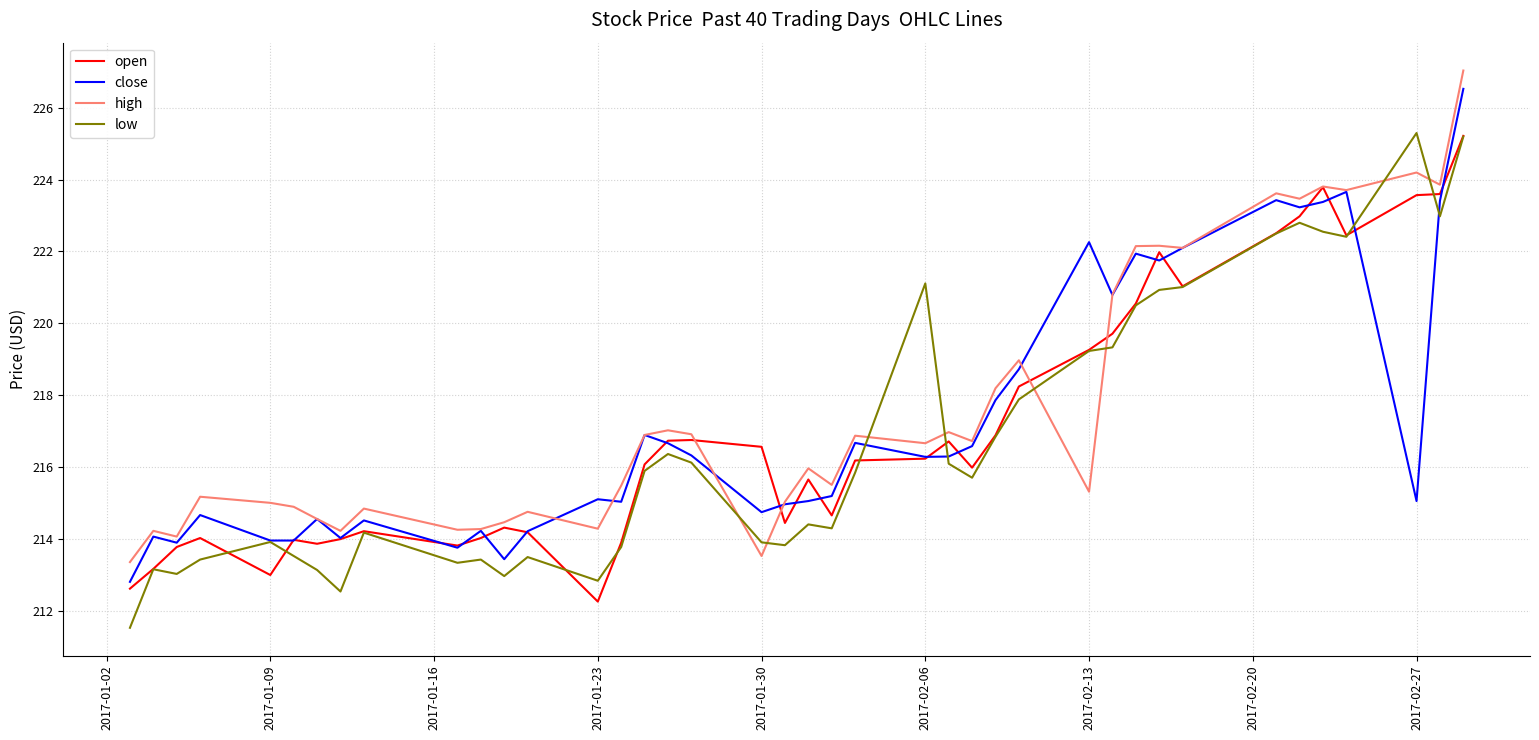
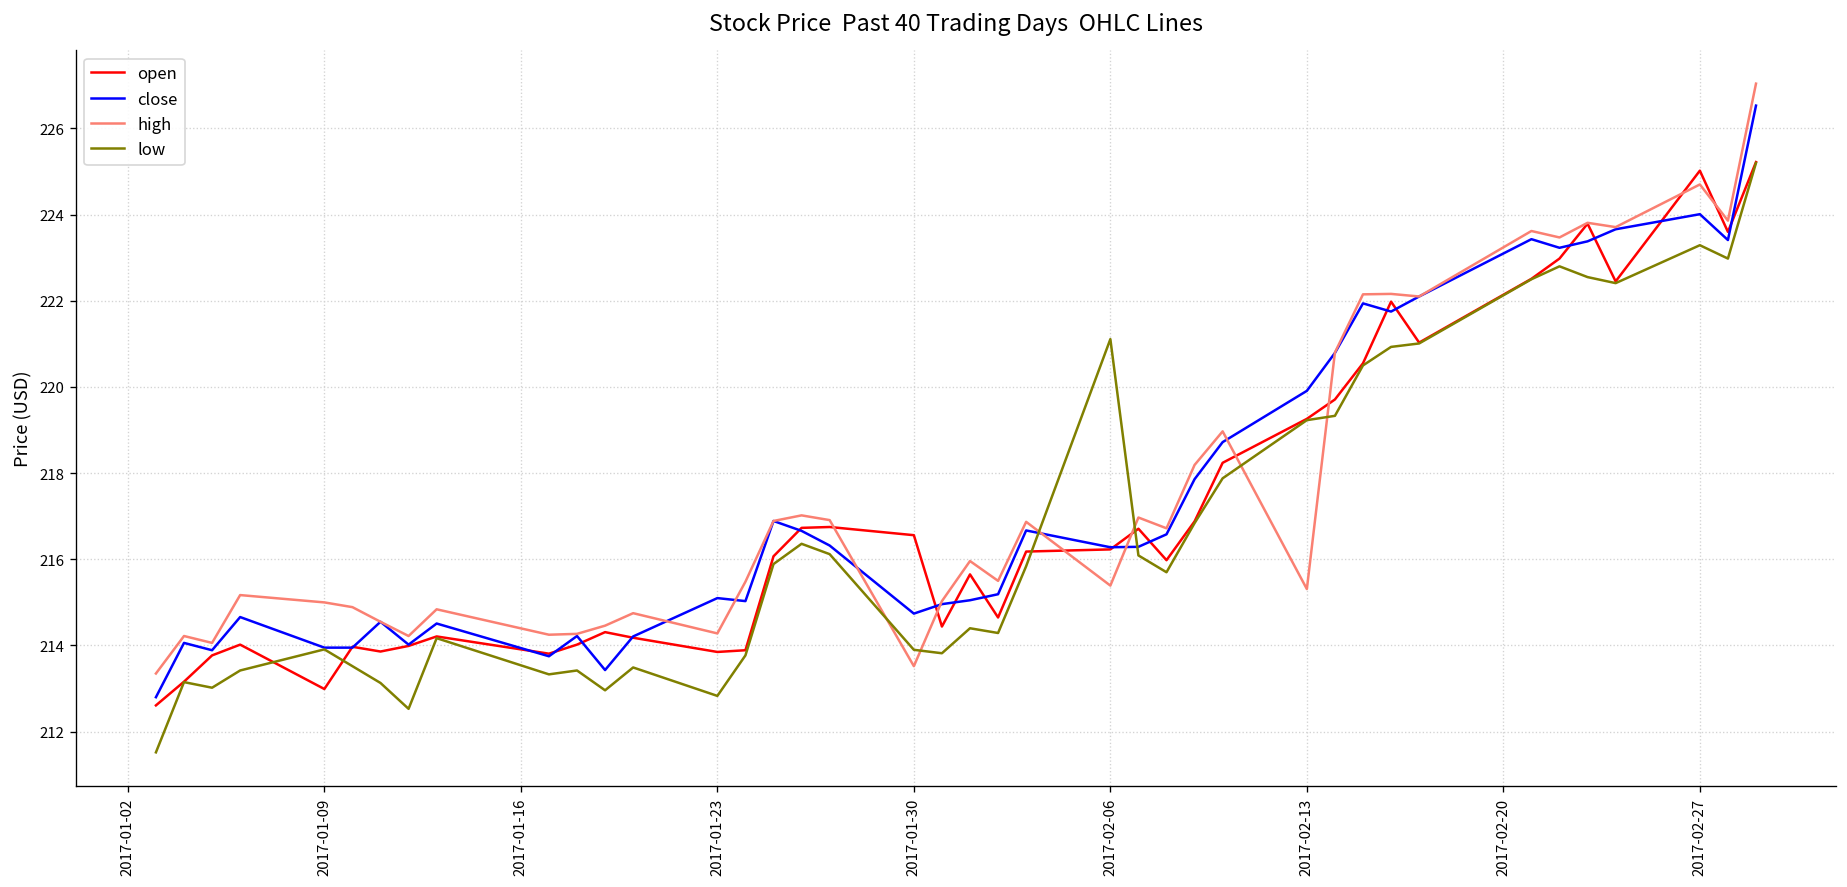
open, 2017-01-23: 212.3 -> 213.9
high, 2017-02-06: 216.7 -> 215.4
close, 2017-02-13: 222.3 -> 219.9
open, 2017-02-27: 223.6 -> 225.0
close, 2017-02-27: 215.1 -> 224.0
high, 2017-02-27: 224.2 -> 224.7
low, 2017-02-27: 225.3 -> 223.3
